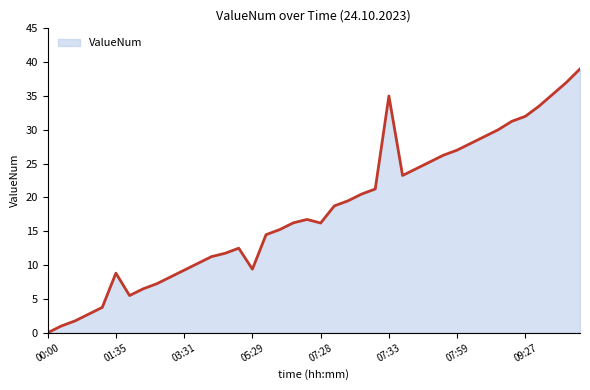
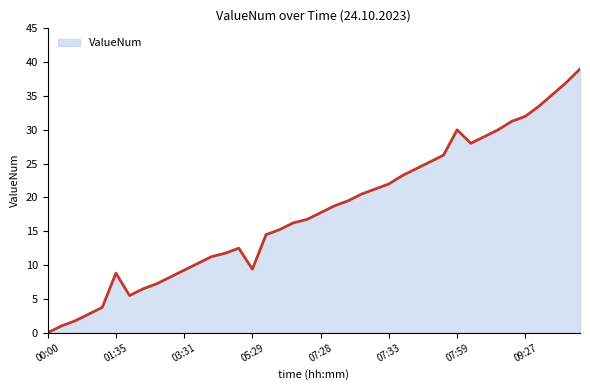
07:28: 16 -> 18
07:33: 35 -> 22
07:59: 27 -> 30
